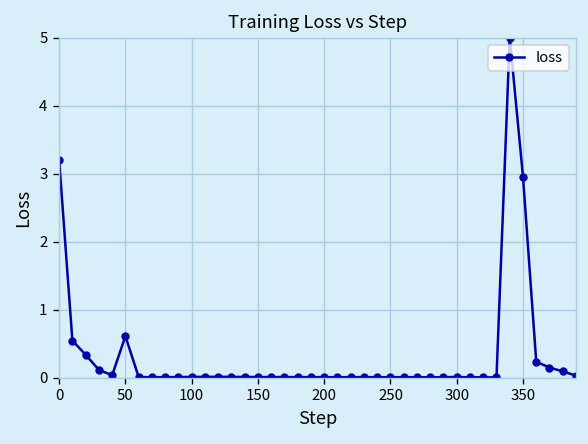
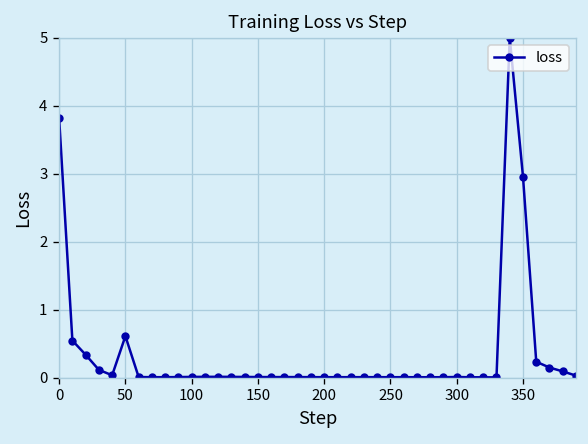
0: 3.2 -> 3.8
